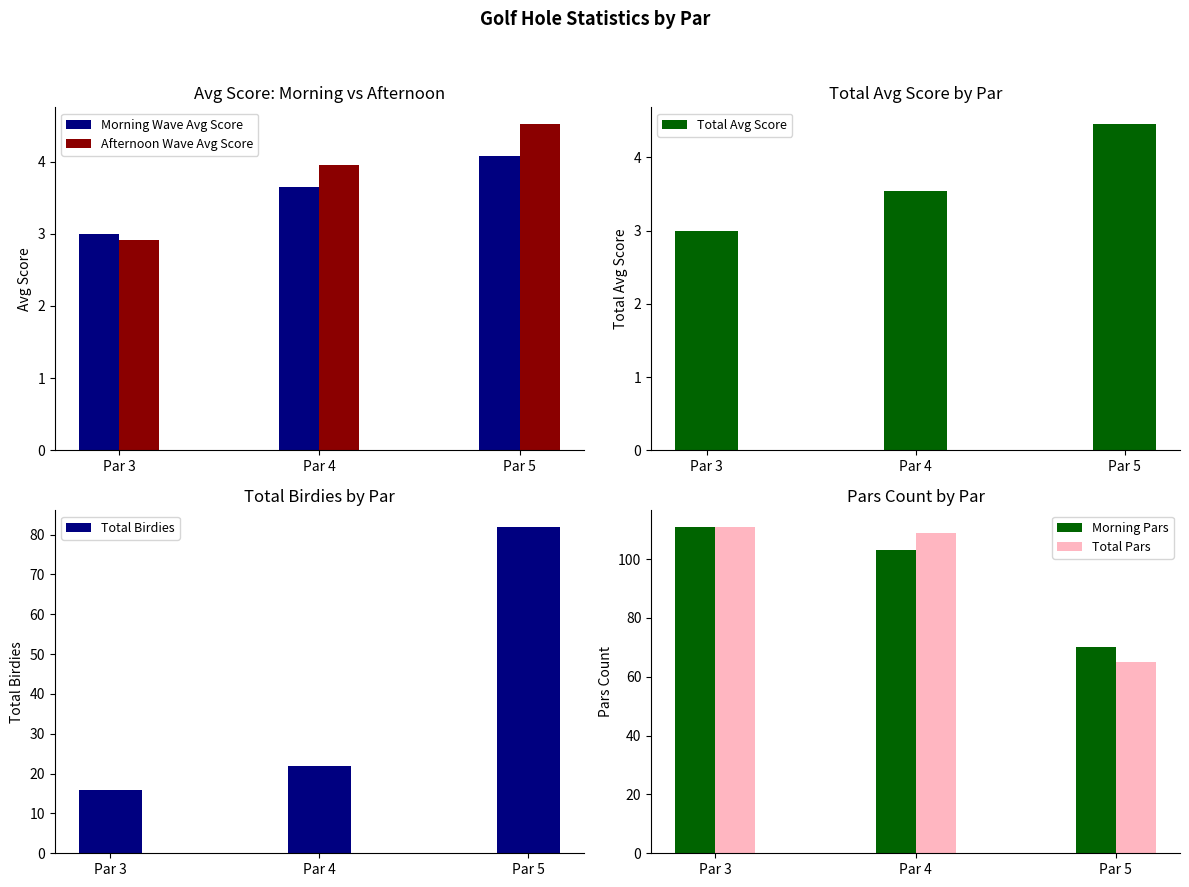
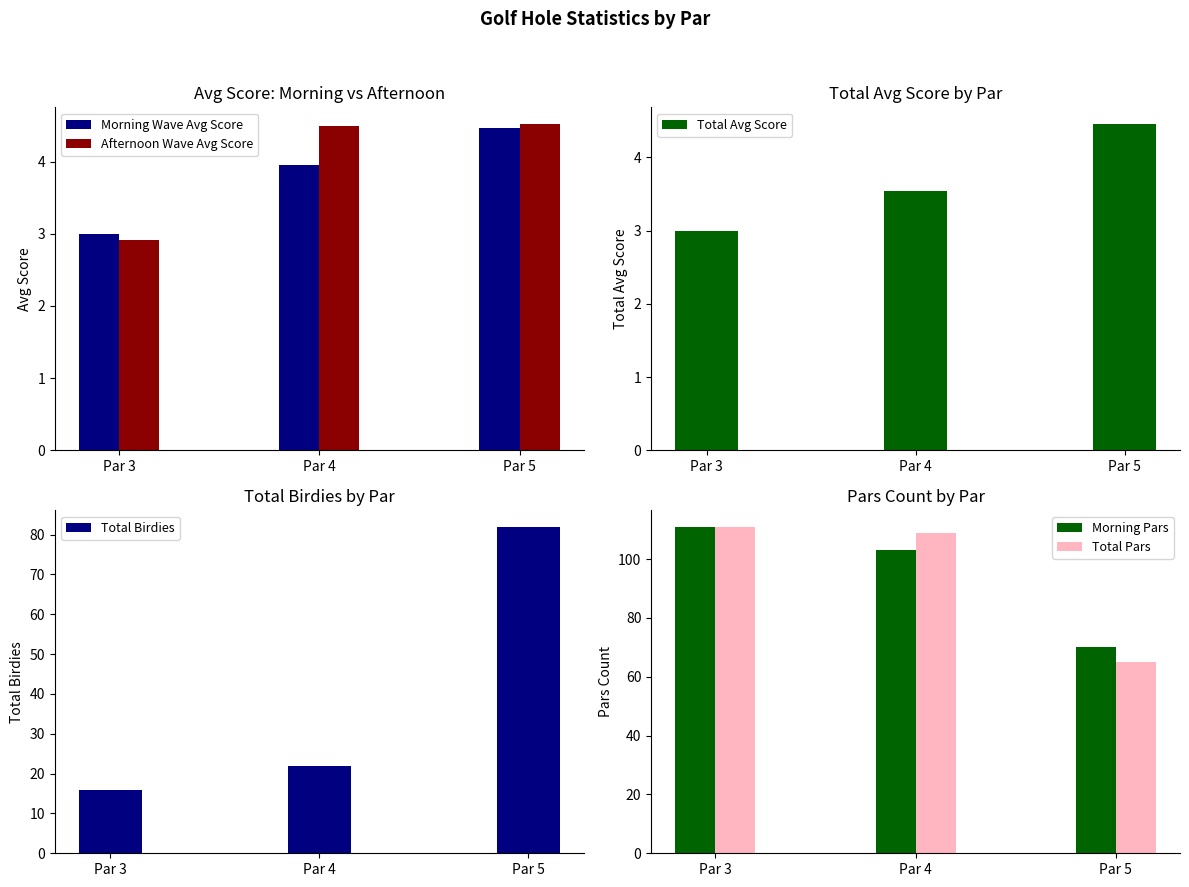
Avg Score: Morning vs Afternoon, Morning Wave Avg Score, Par 4: 3.7 -> 3.9
Avg Score: Morning vs Afternoon, Afternoon Wave Avg Score, Par 4: 3.9 -> 4.5
Avg Score: Morning vs Afternoon, Morning Wave Avg Score, Par 5: 4.1 -> 4.5
